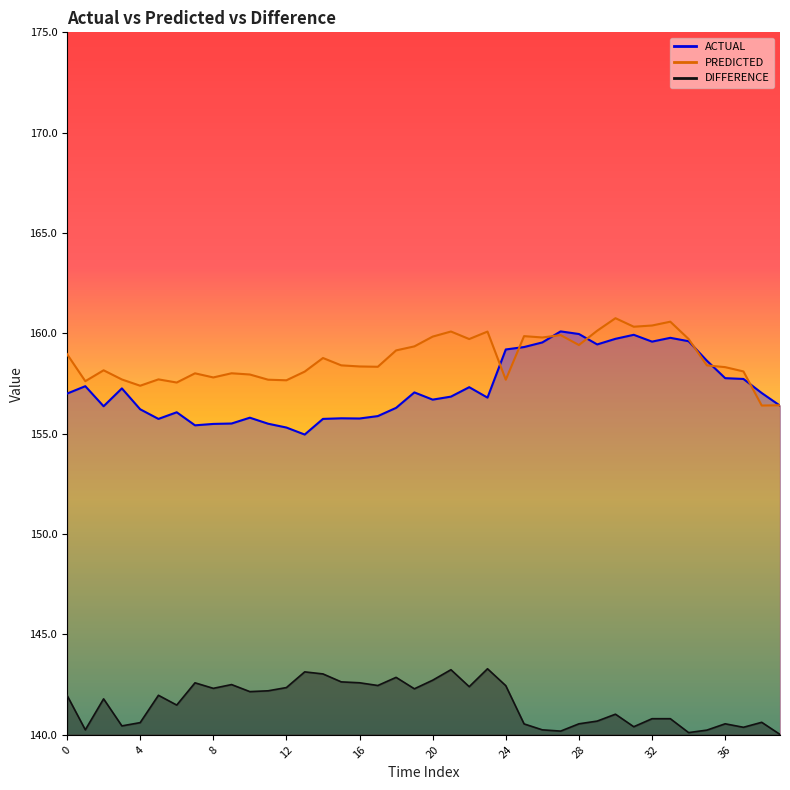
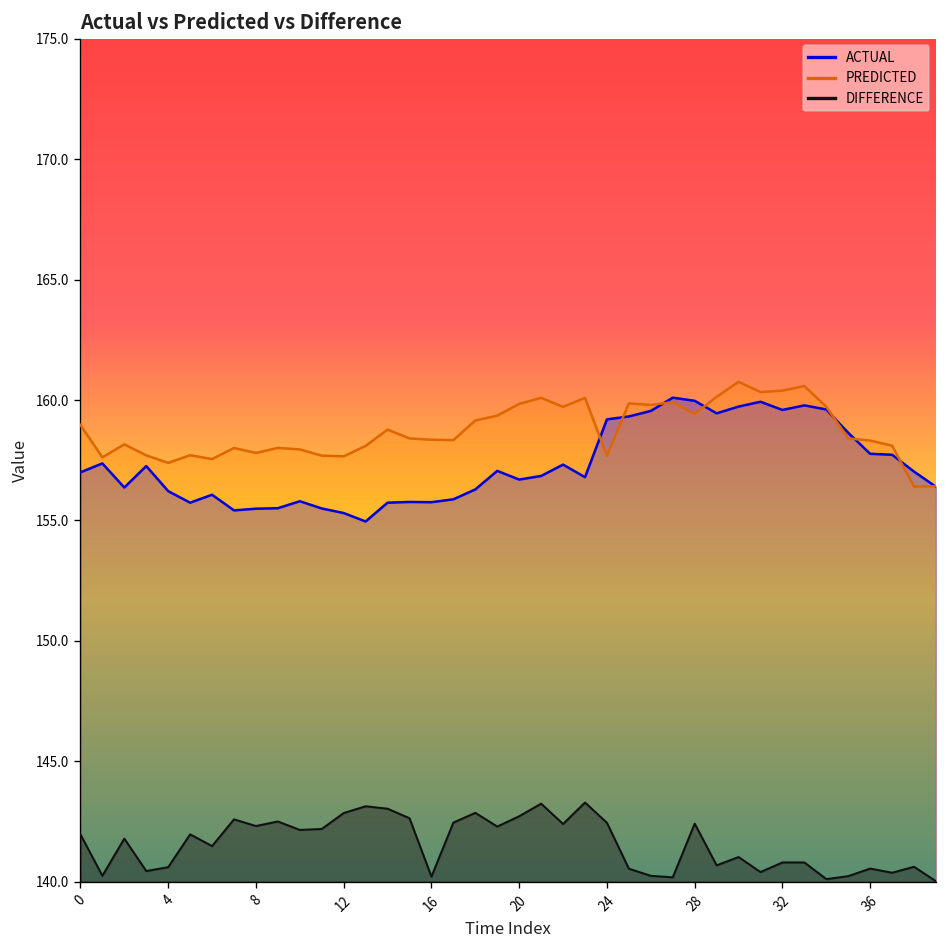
DIFFERENCE, 12: 142.4 -> 142.9
DIFFERENCE, 16: 142.6 -> 140.2
DIFFERENCE, 28: 140.5 -> 142.4
